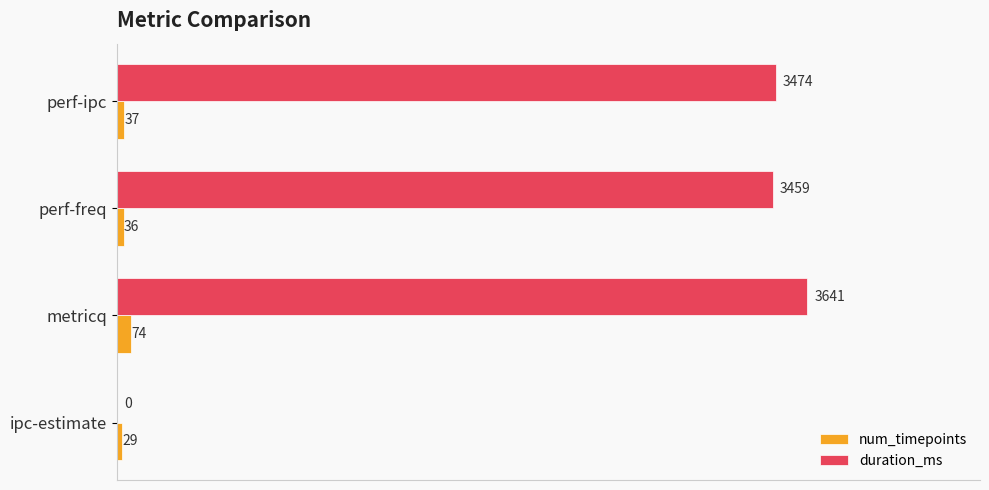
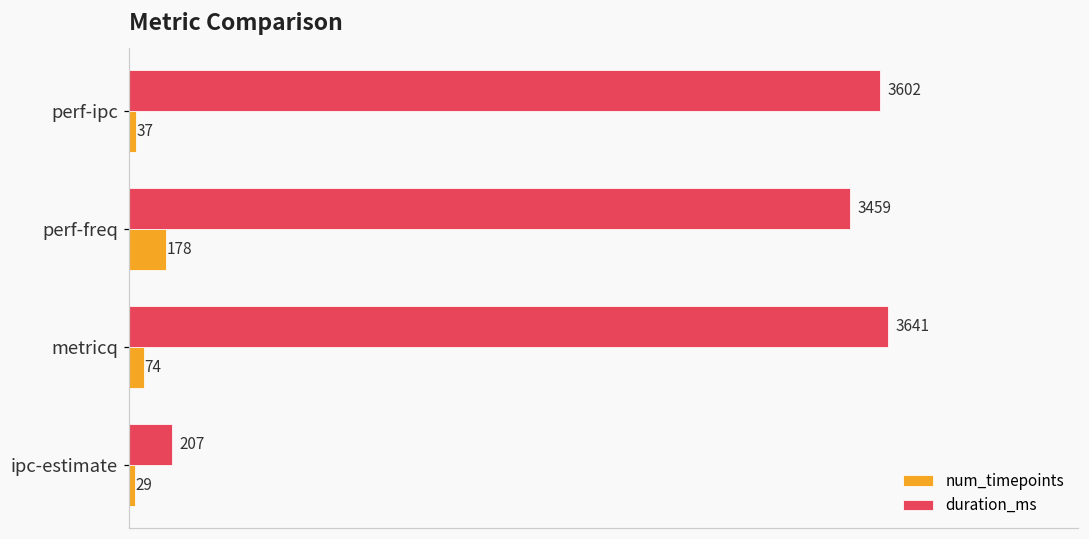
duration_ms, perf-ipc: 3474 -> 3602
num_timepoints, perf-freq: 36 -> 178
duration_ms, ipc-estimate: 0 -> 207
